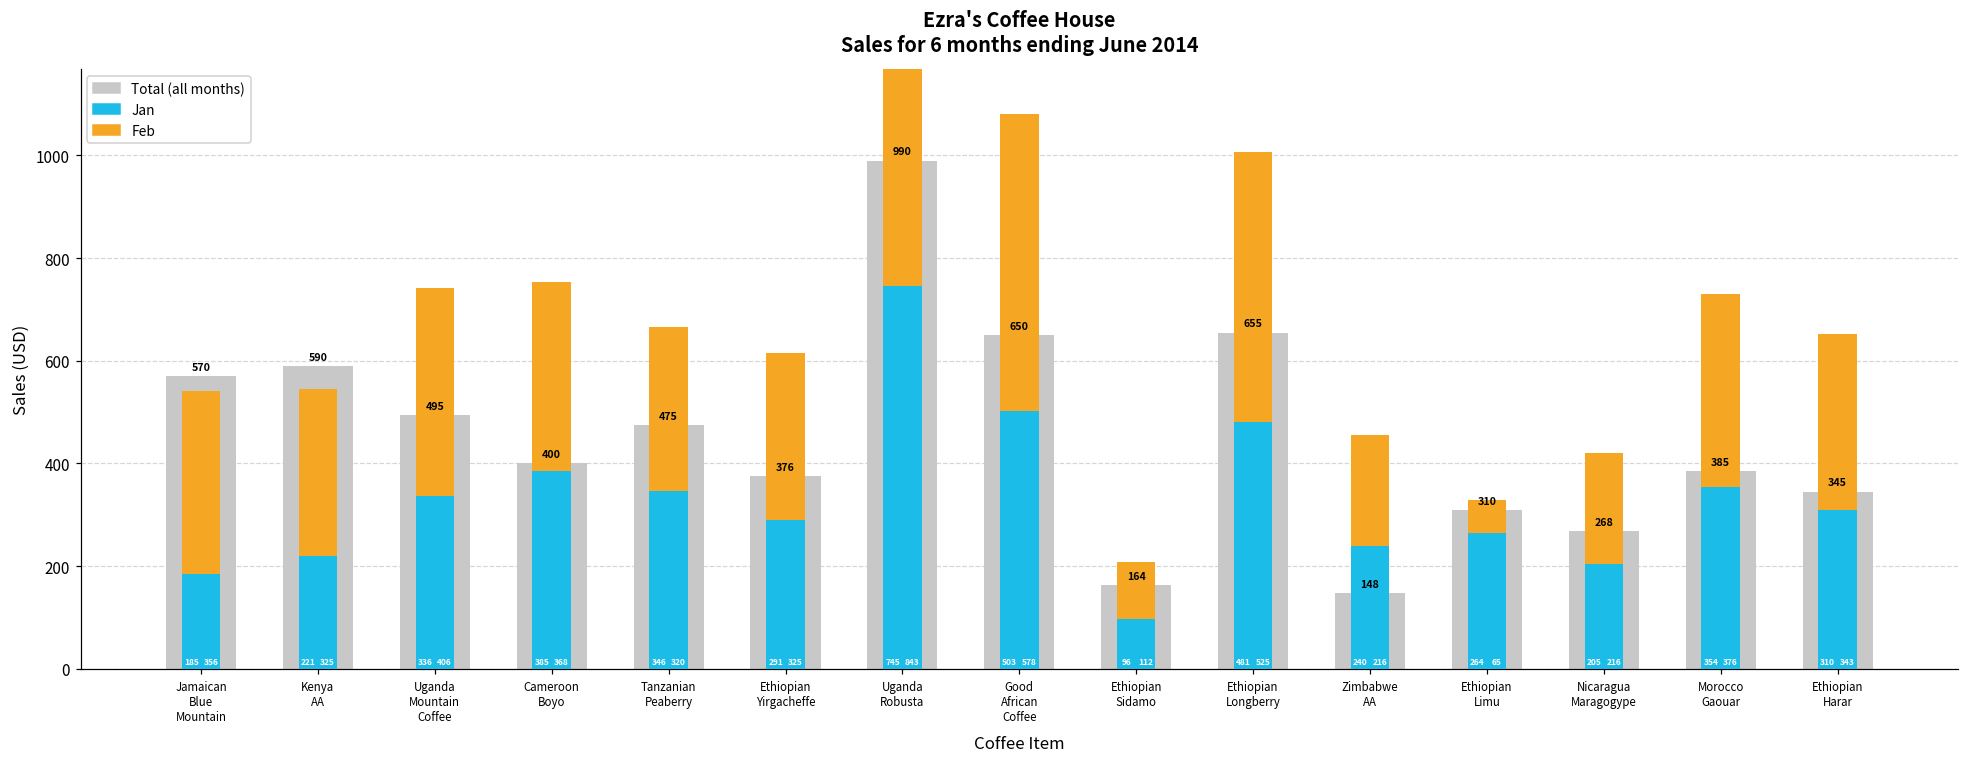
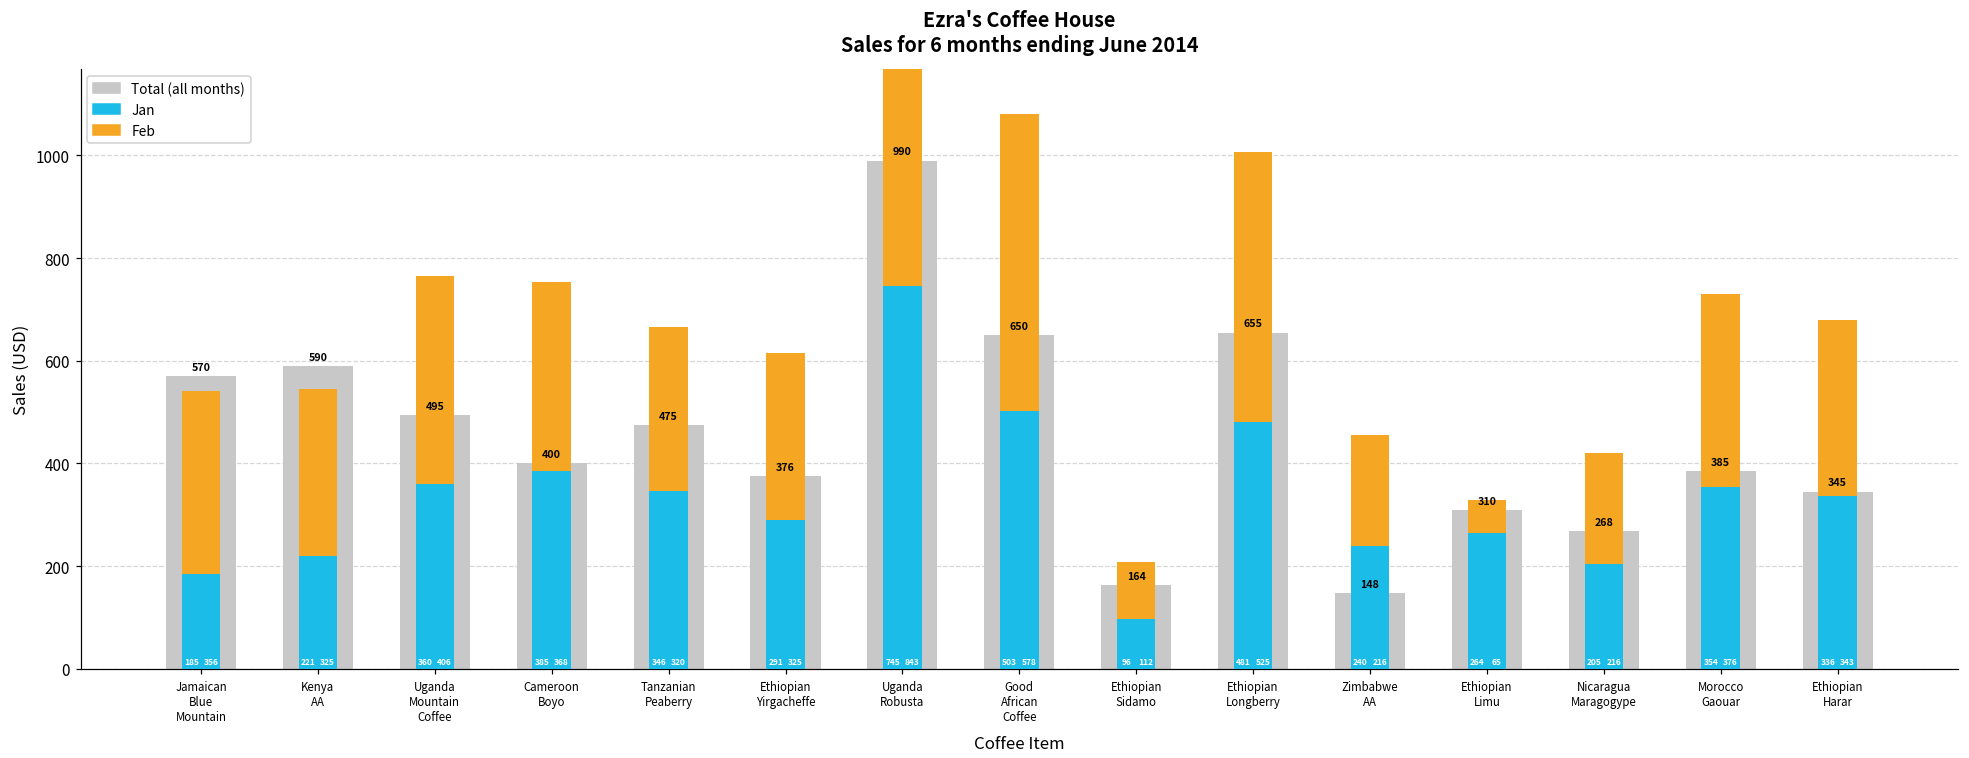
Jan, Uganda Mountain Coffee: 336 -> 360
Jan, Ethiopian Harar: 310 -> 336
